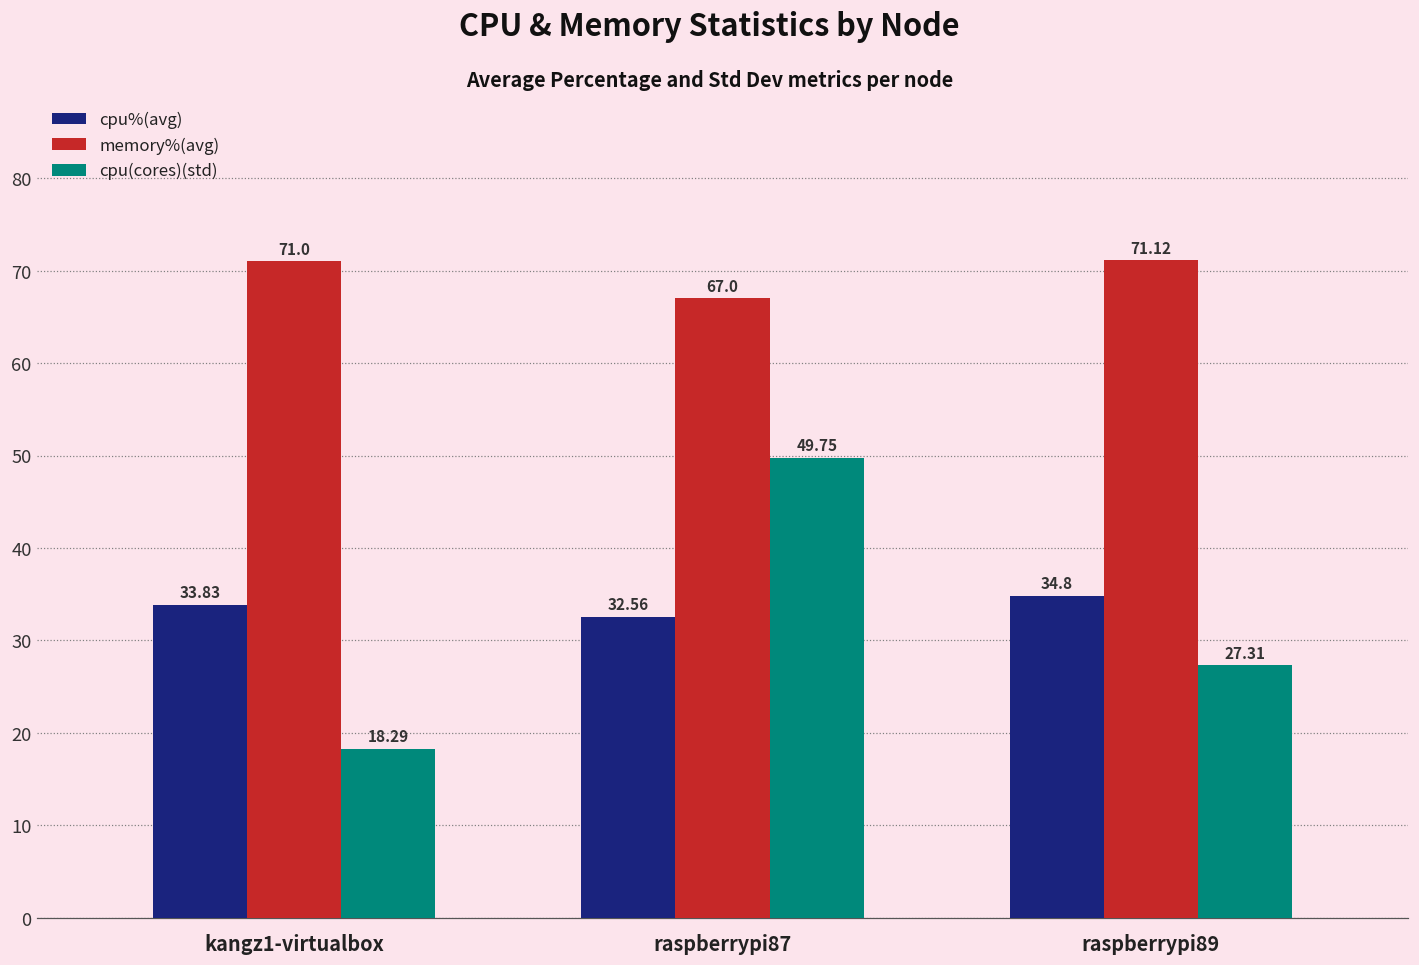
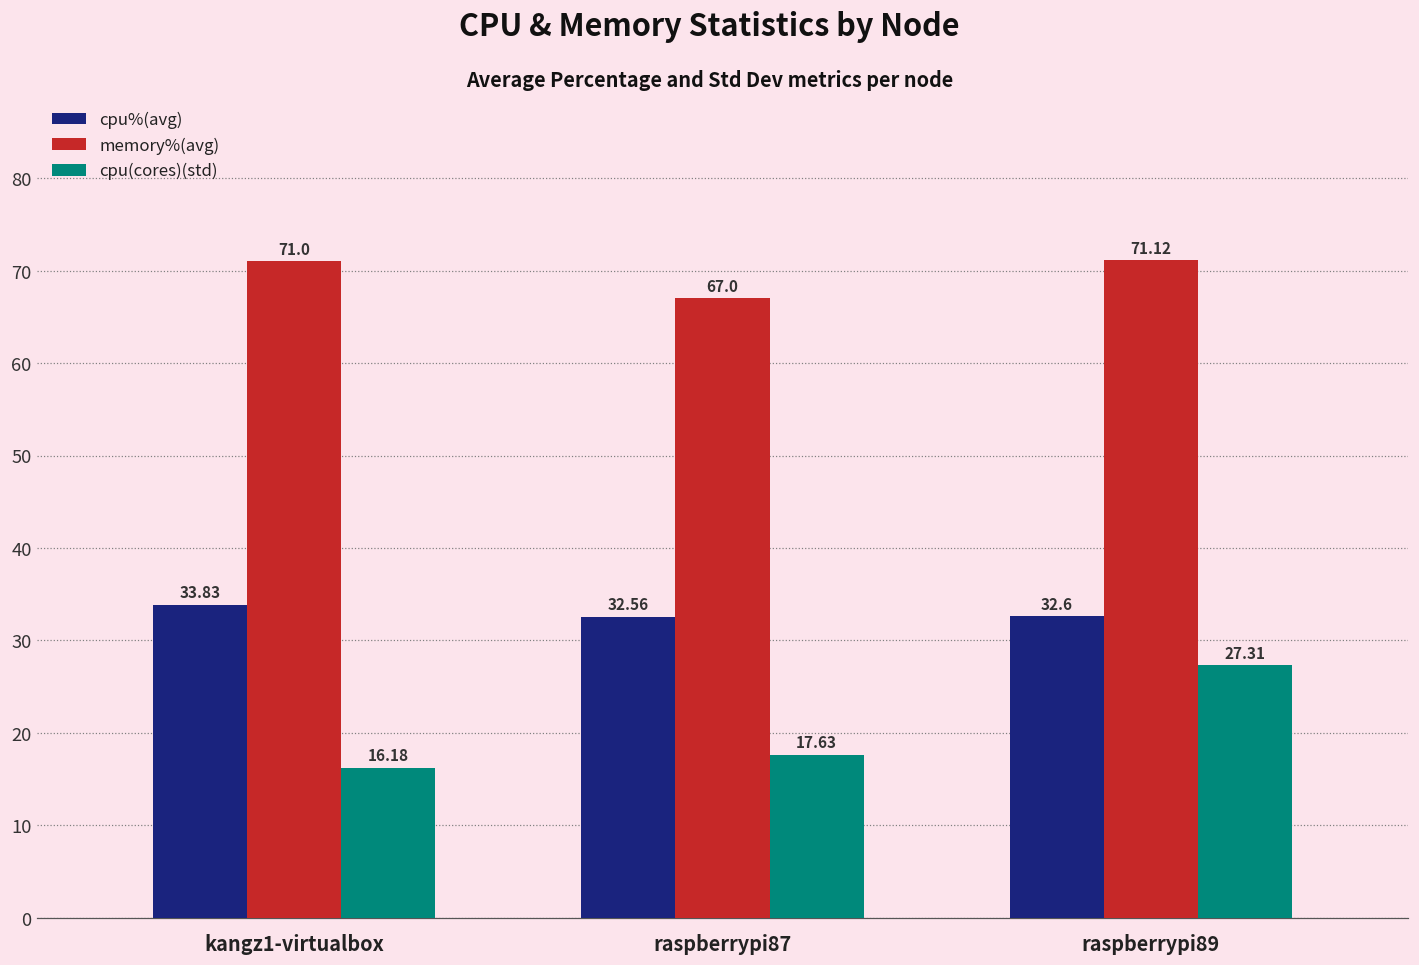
cpu(cores)(std), kangz1-virtualbox: 18.29 -> 16.18
cpu(cores)(std), raspberrypi87: 49.75 -> 17.63
cpu%(avg), raspberrypi89: 34.8 -> 32.6
